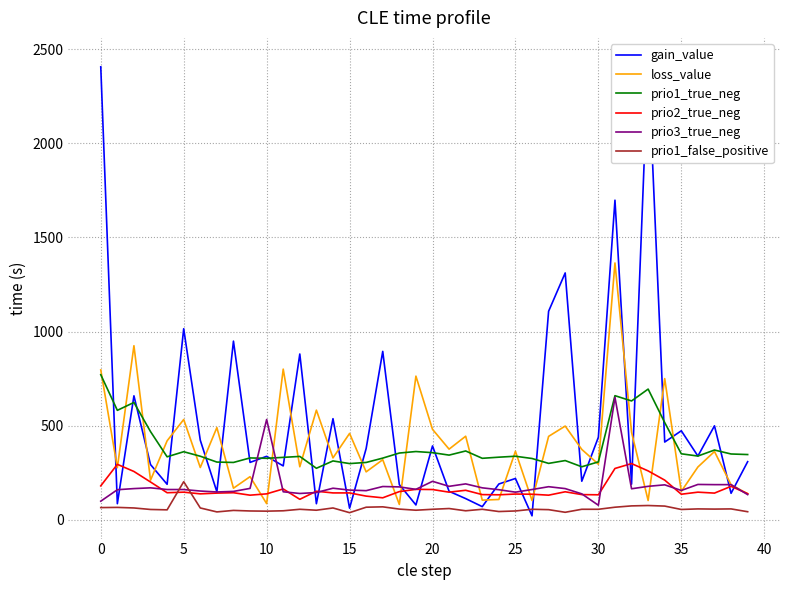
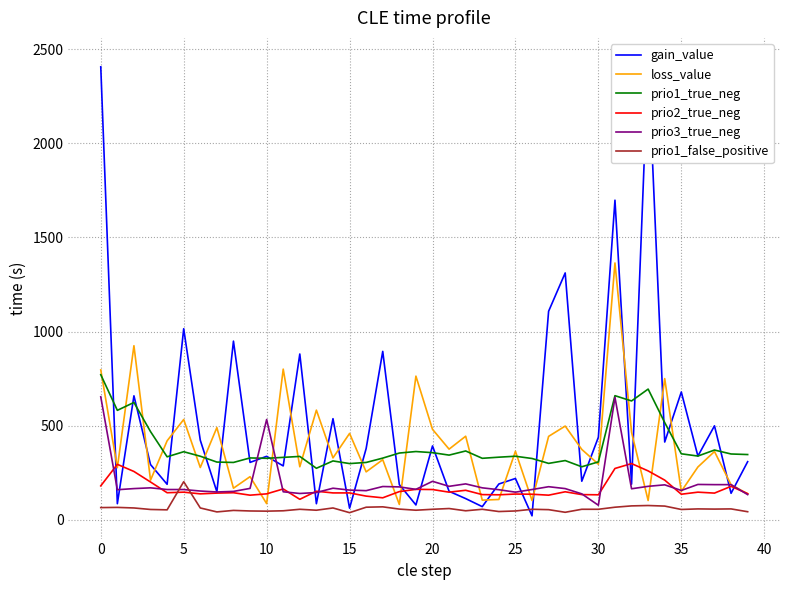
prio3_true_neg, 0: 100 -> 650
gain_value, 35: 470 -> 680
